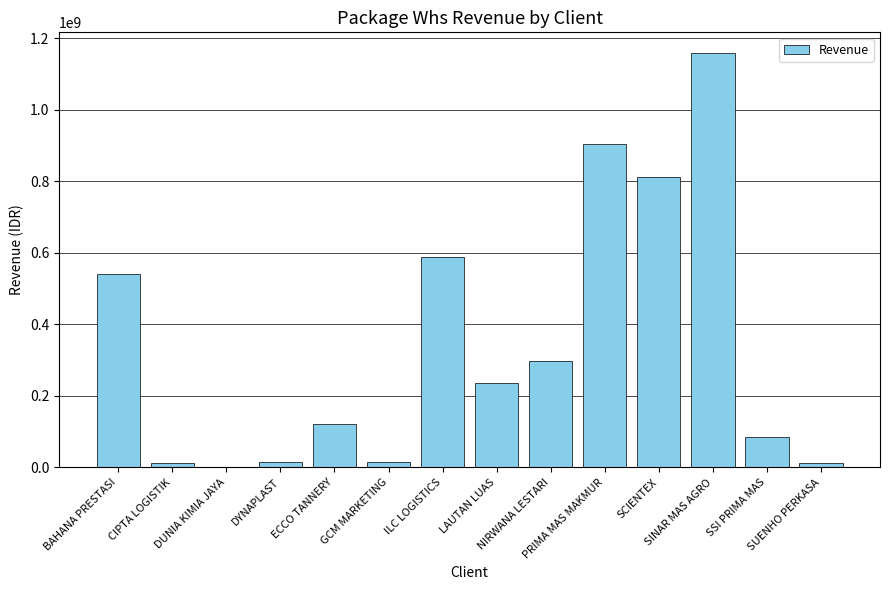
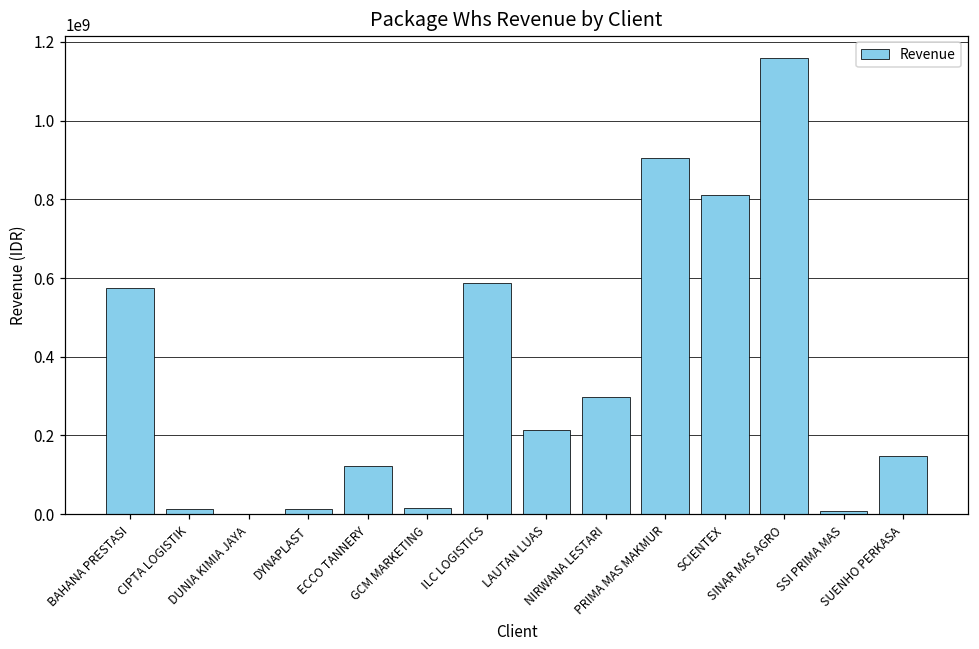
BAHANA PRESTASI: 540000000 -> 580000000
LAUTAN LUAS: 240000000 -> 210000000
SSI PRIMA MAS: 80000000 -> 10000000
SUENHO PERKASA: 10000000 -> 150000000
